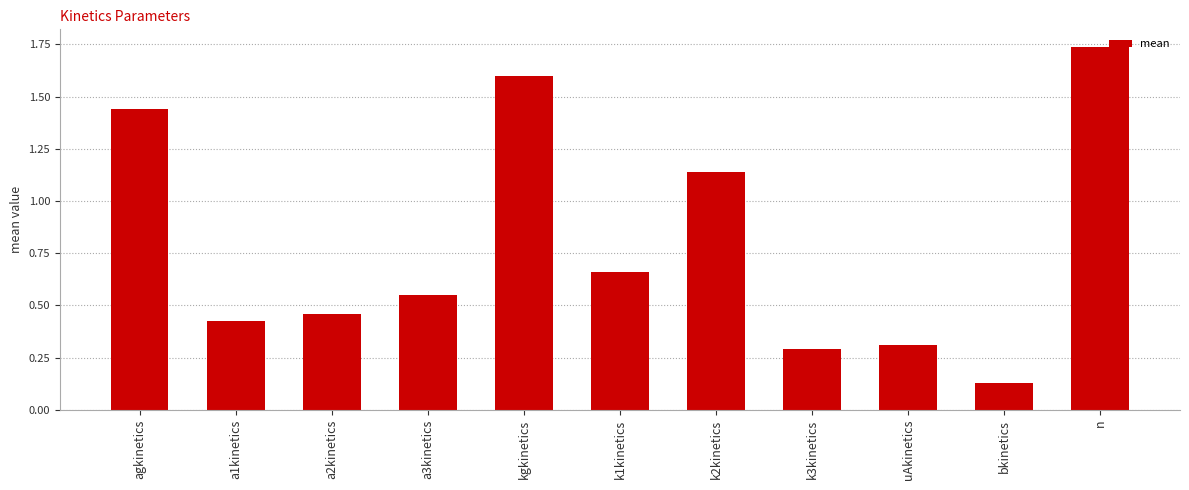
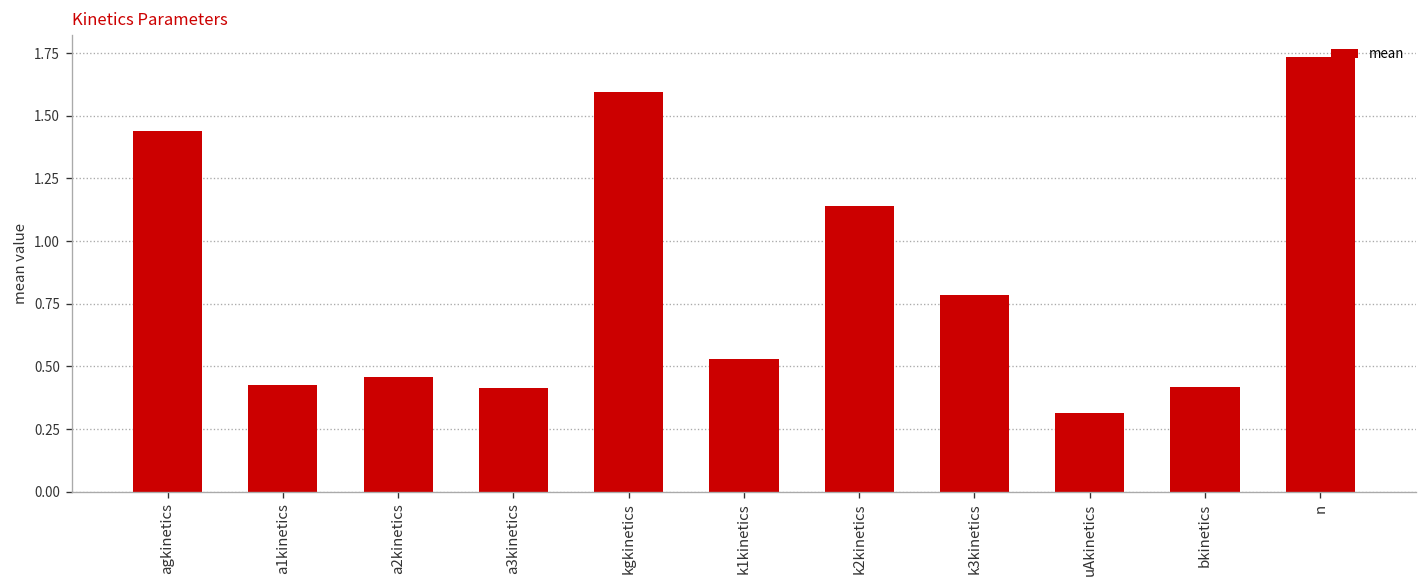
a3kinetics: 0.55 -> 0.41
k1kinetics: 0.66 -> 0.53
k3kinetics: 0.29 -> 0.79
bkinetics: 0.13 -> 0.42
